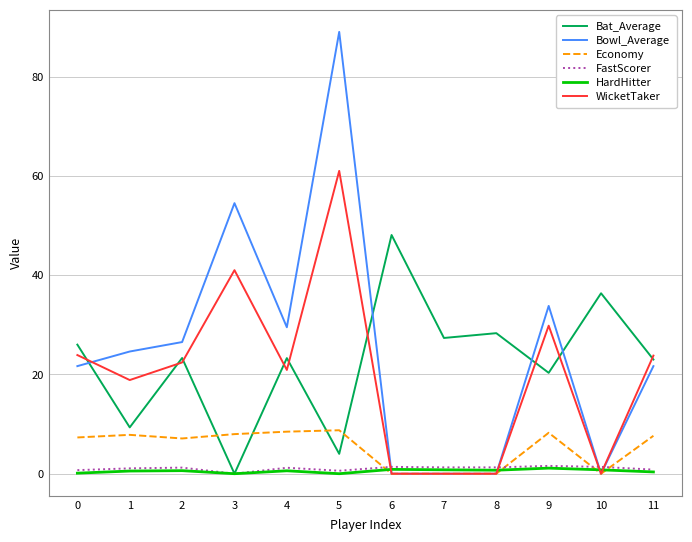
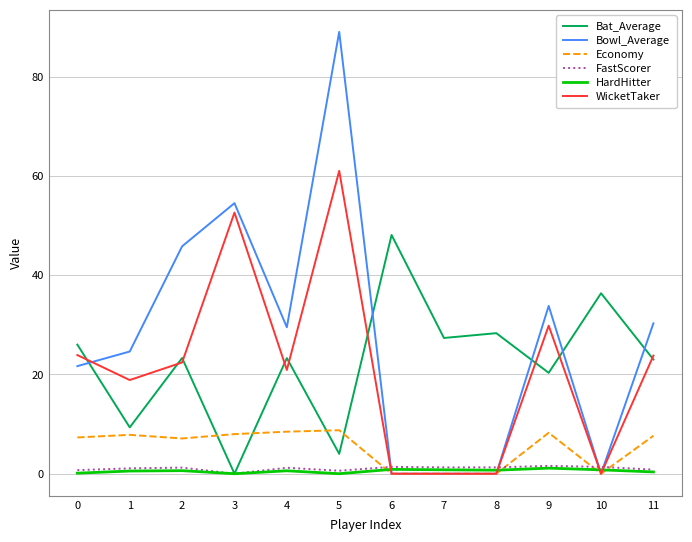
Bowl_Average, 2: 27 -> 46
WicketTaker, 3: 41 -> 53
Bowl_Average, 11: 22 -> 30
